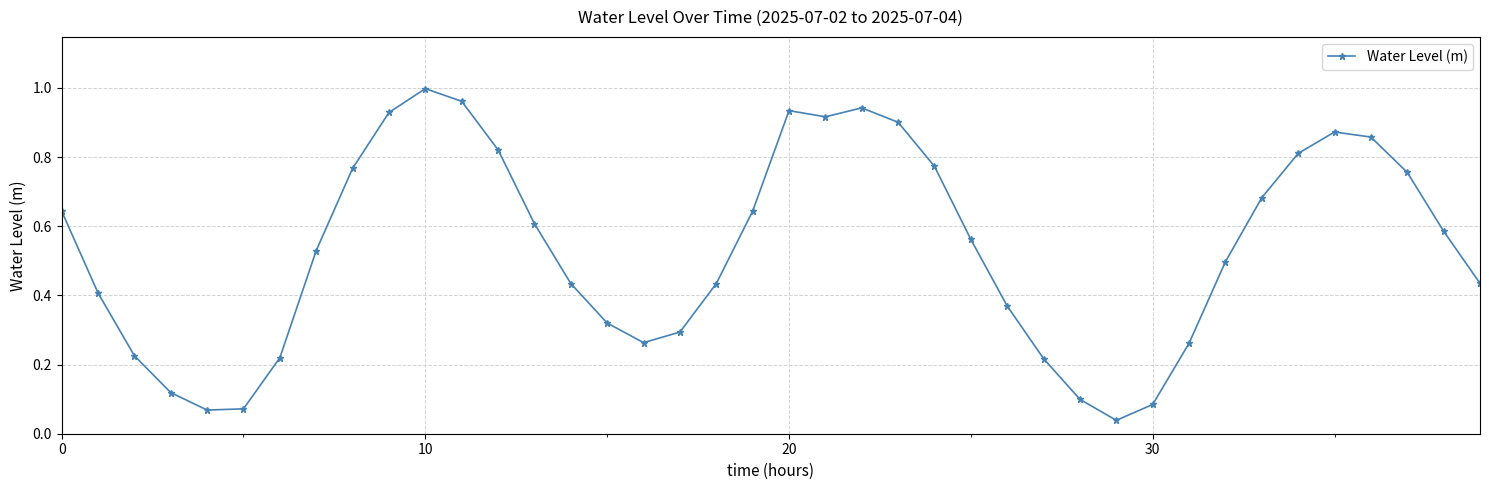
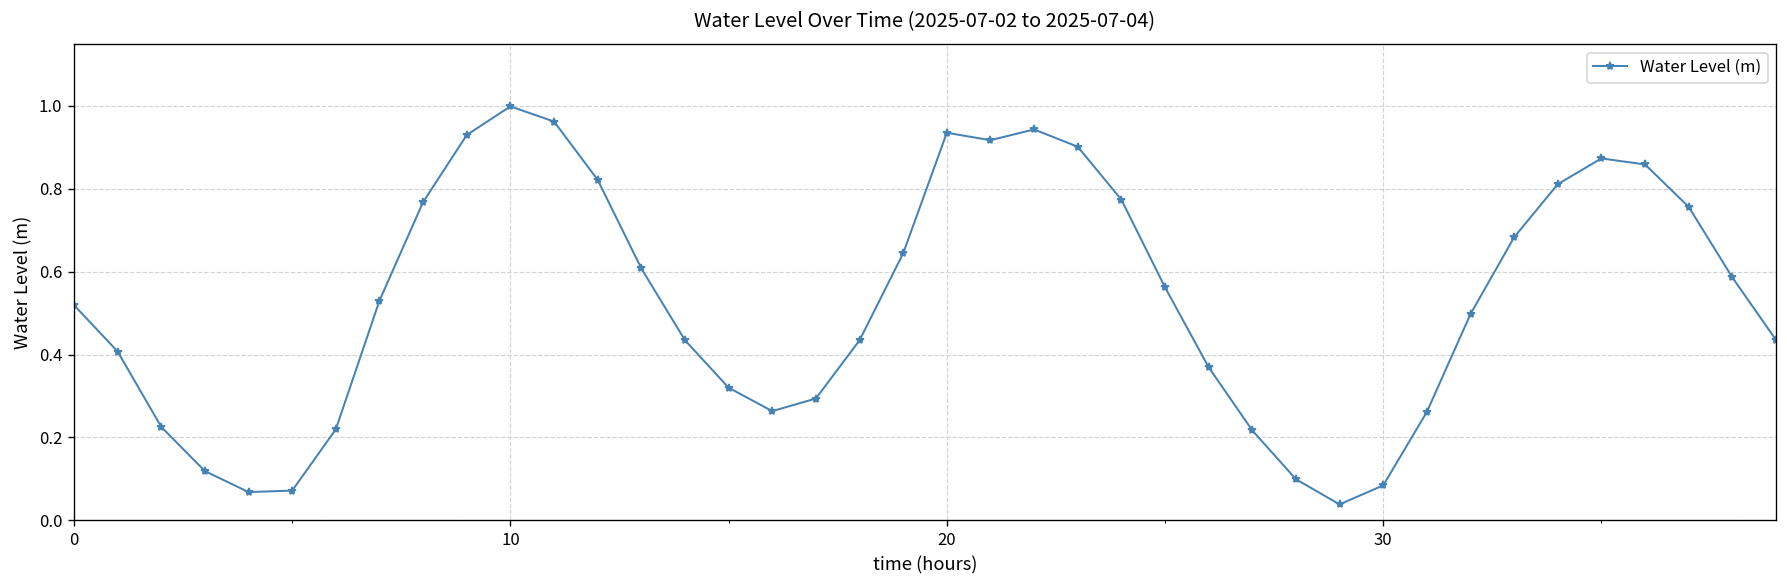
0: 0.64 -> 0.52
